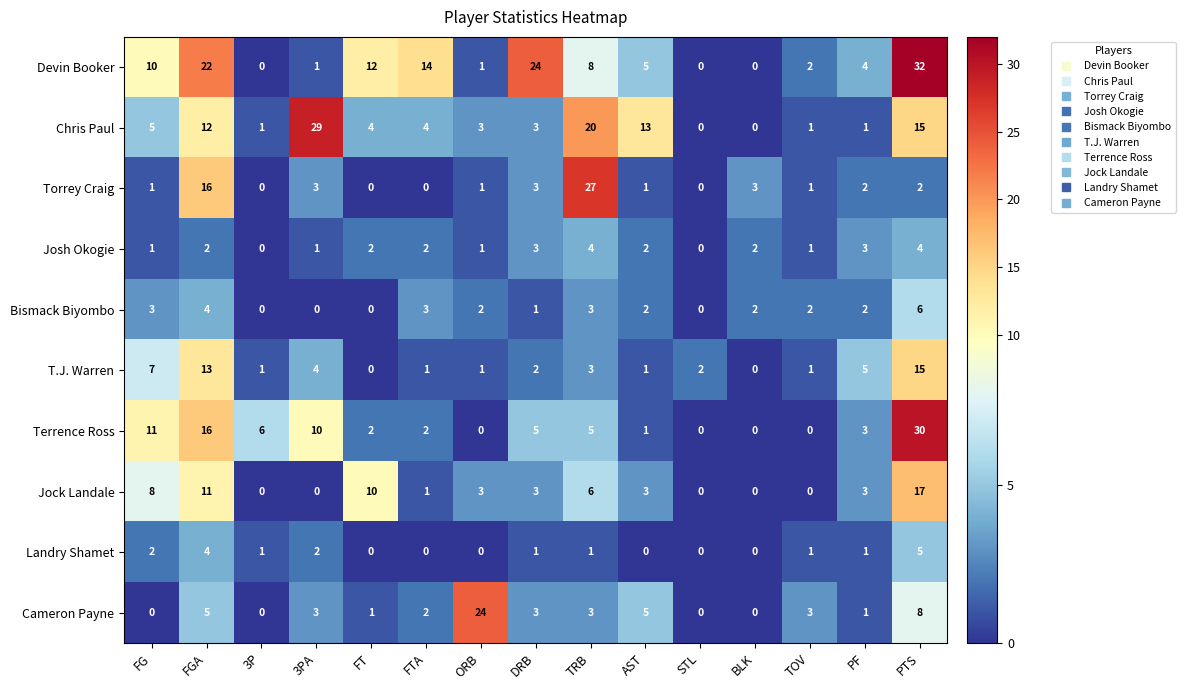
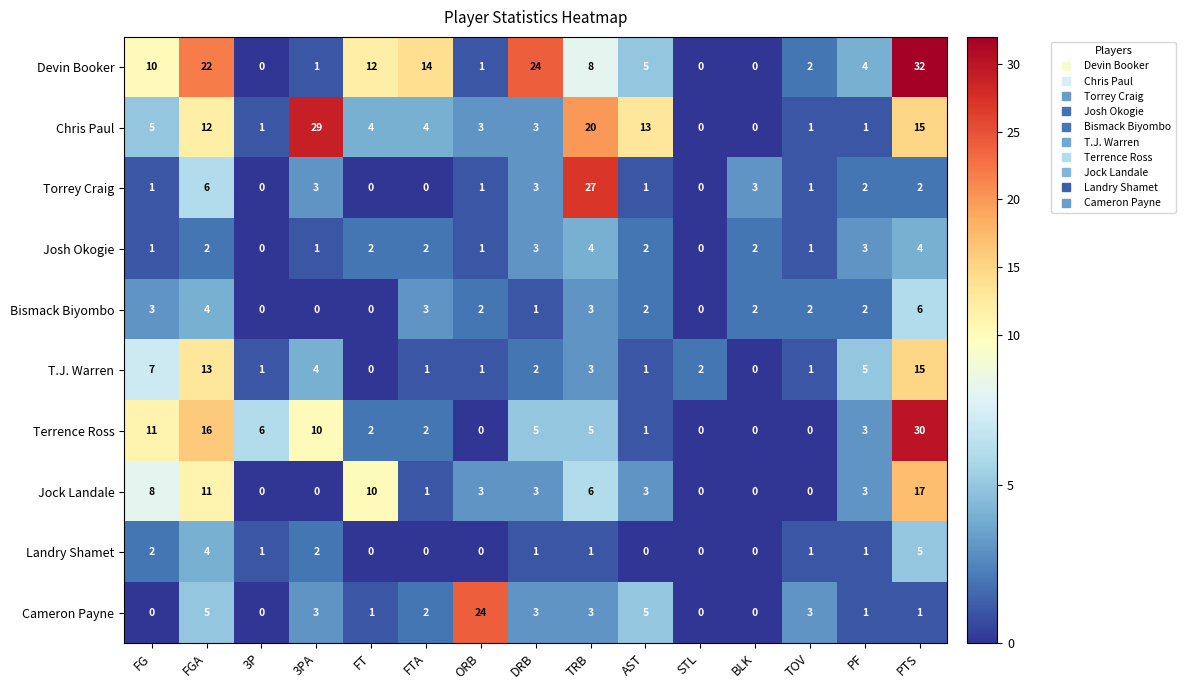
Torrey Craig, FGA: 16 -> 6
Cameron Payne, PTS: 8 -> 1
